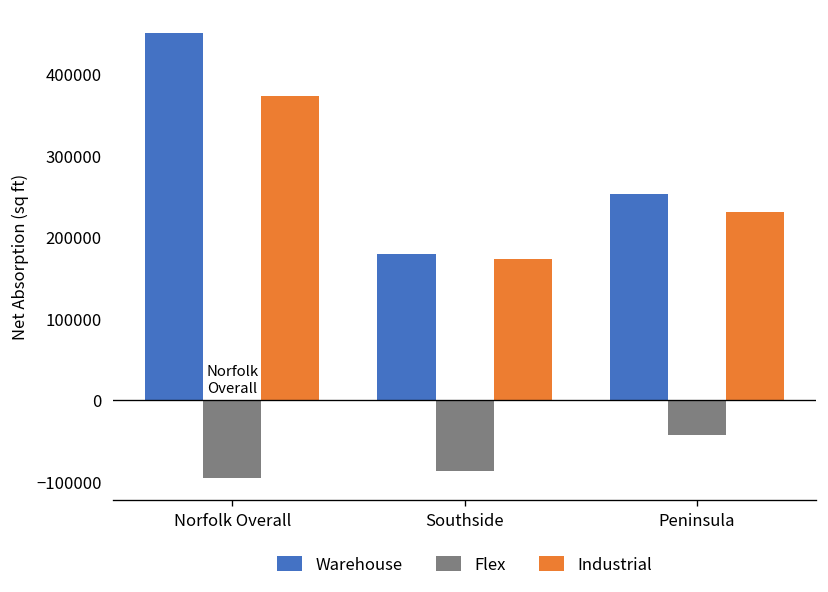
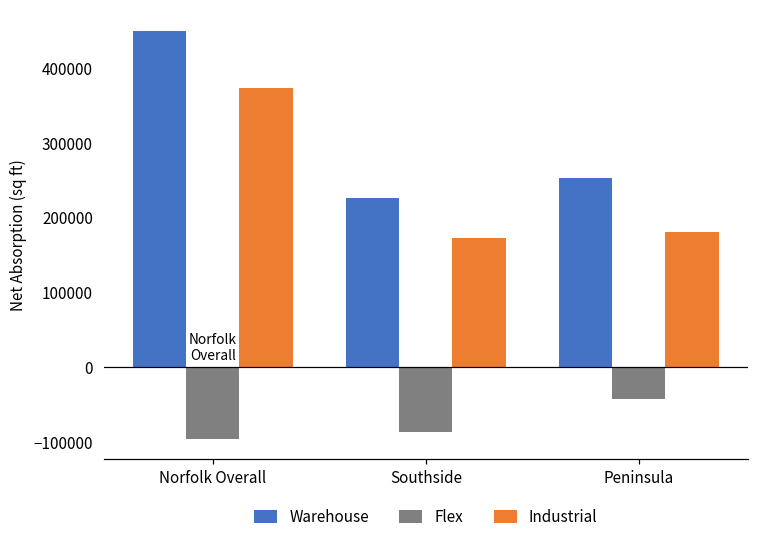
Warehouse, Southside: 180000 -> 230000
Industrial, Peninsula: 230000 -> 180000
